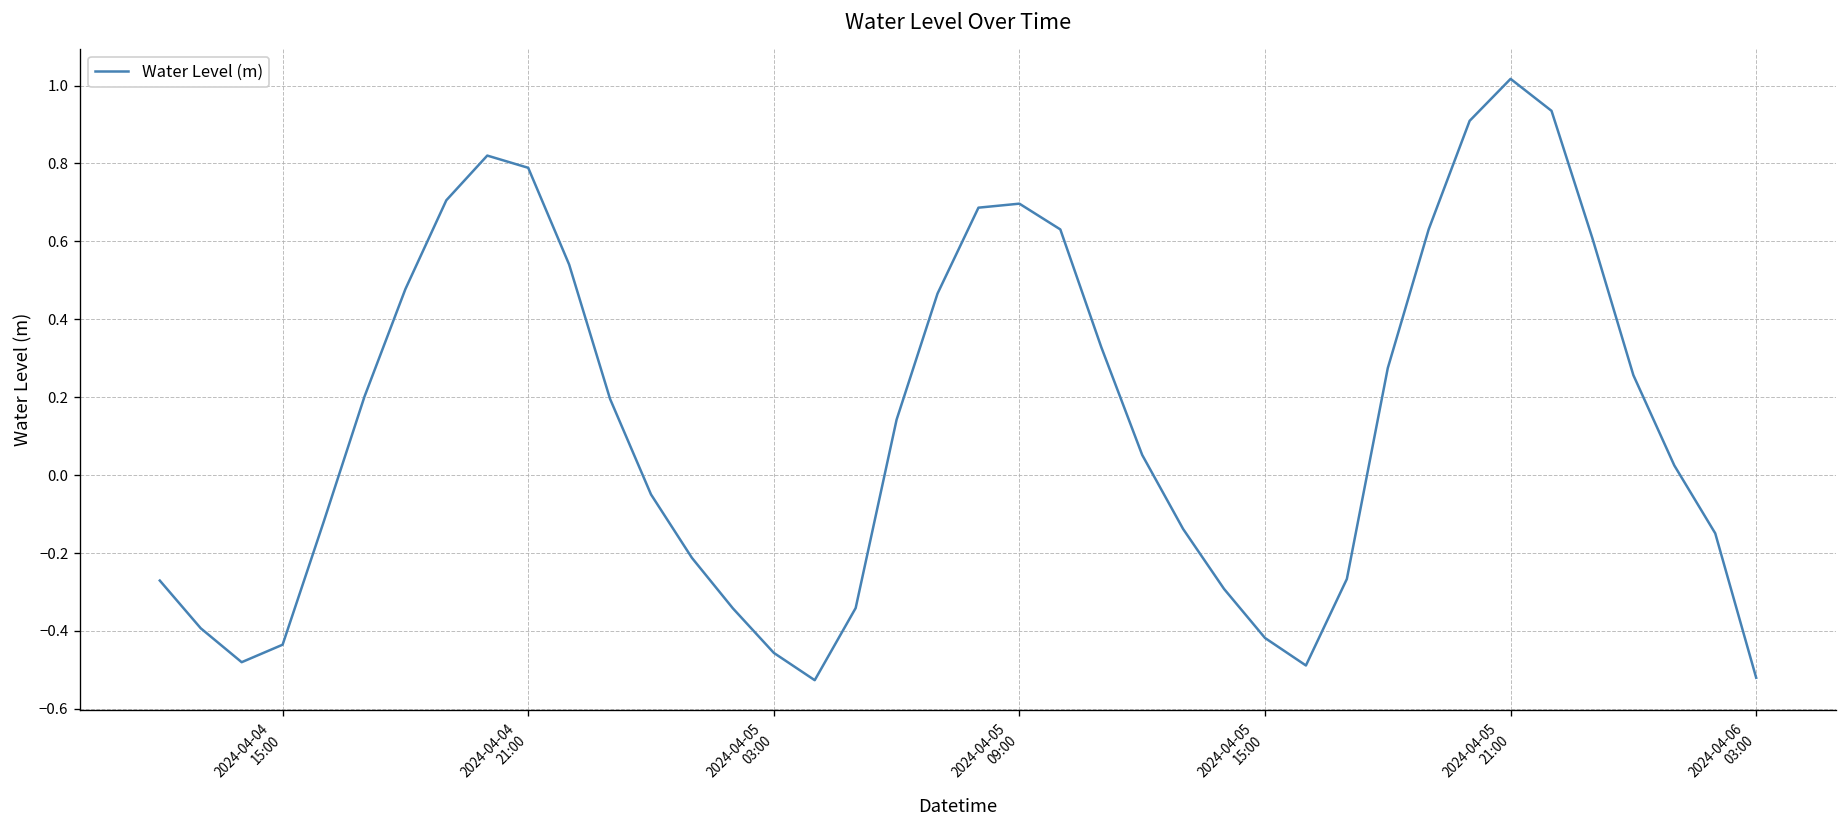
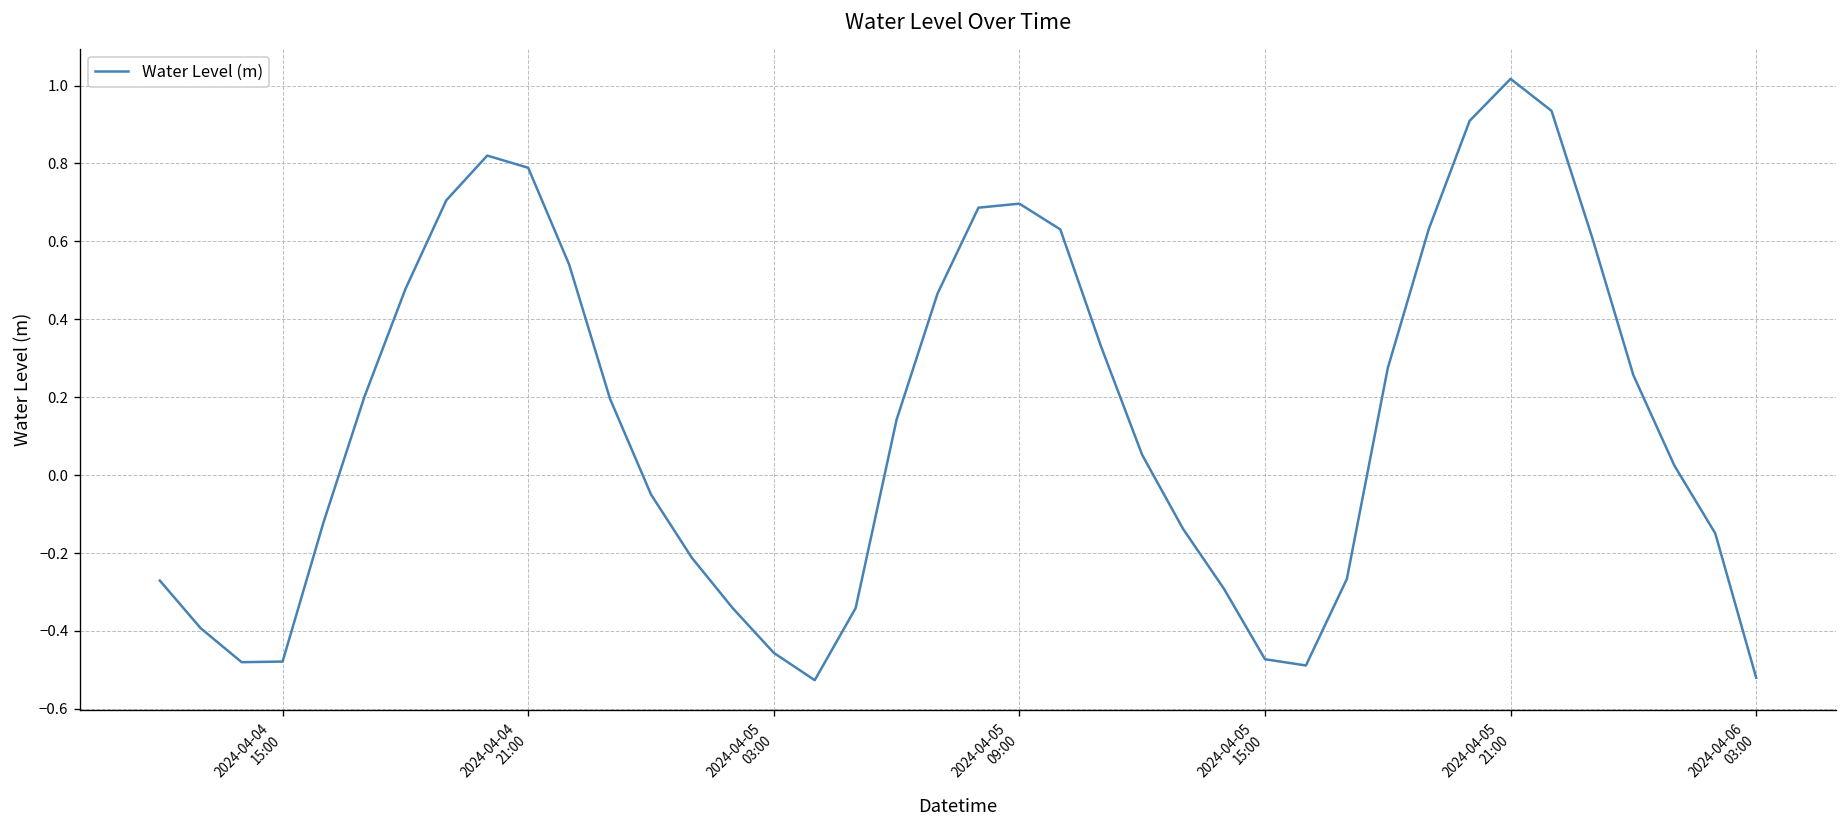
2024-04-04 15:00: -0.44 -> -0.48
2024-04-05 15:00: -0.42 -> -0.47
